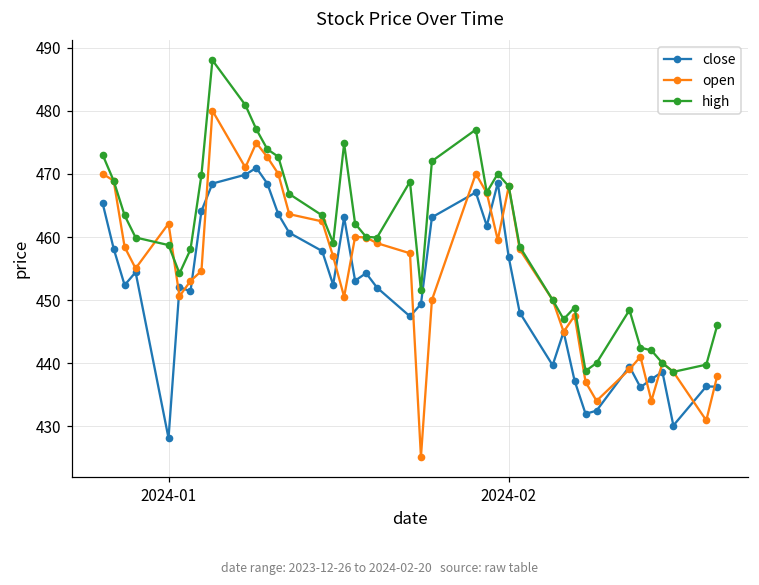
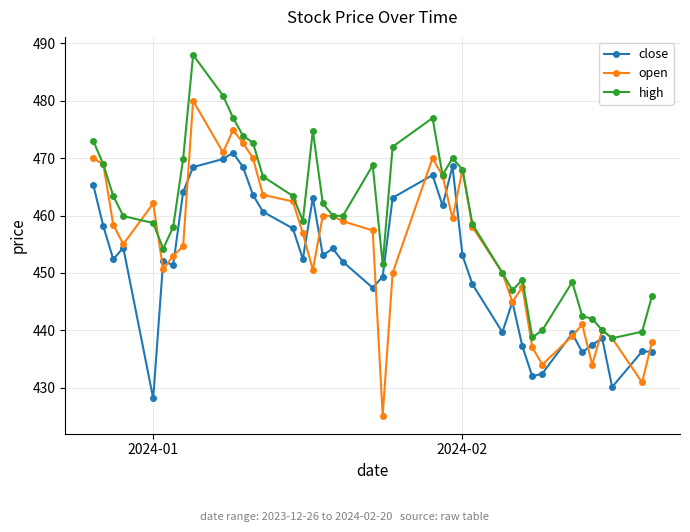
close, 2024-02: 457 -> 453
